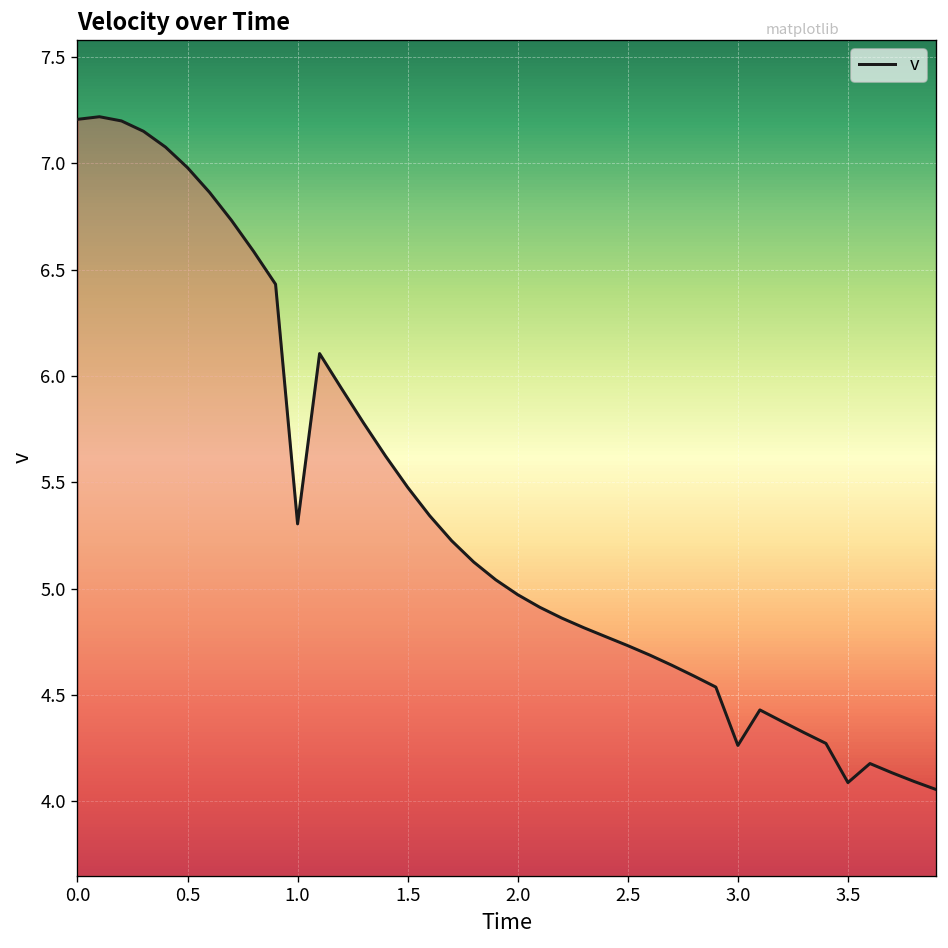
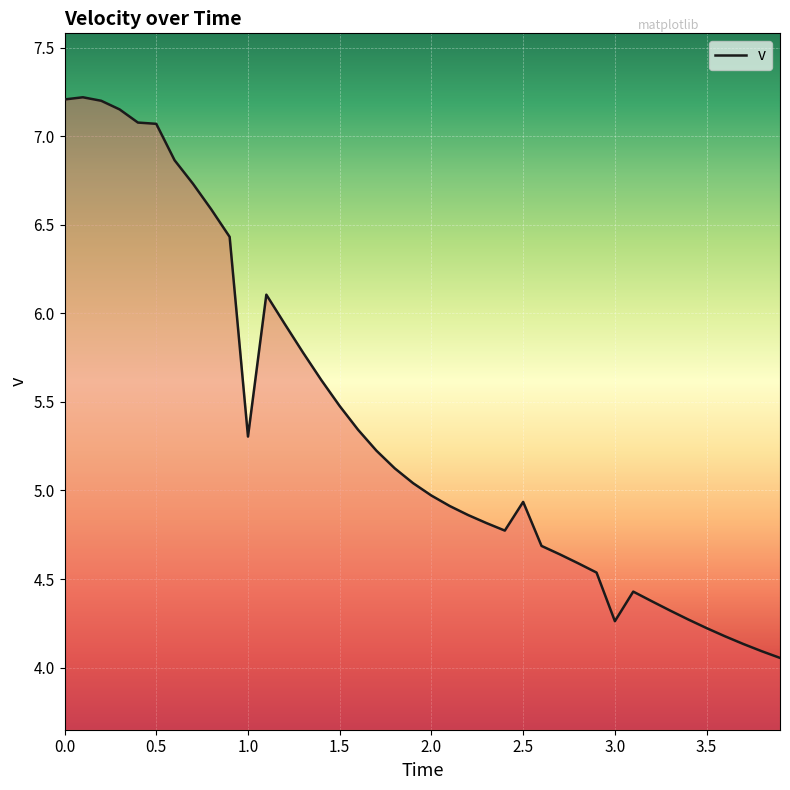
0.5: 6.98 -> 7.07
2.5: 4.73 -> 4.94
3.5: 4.09 -> 4.22
